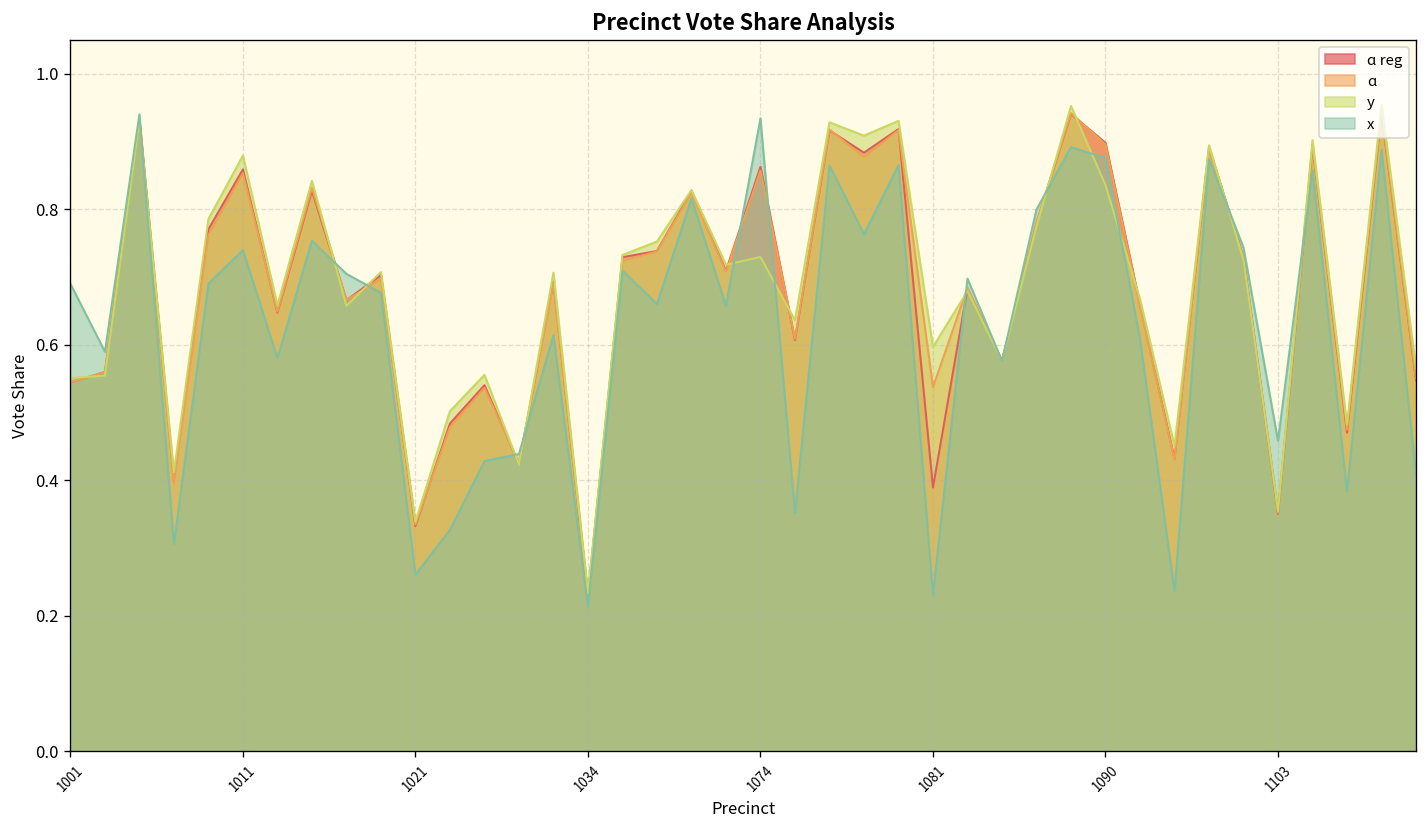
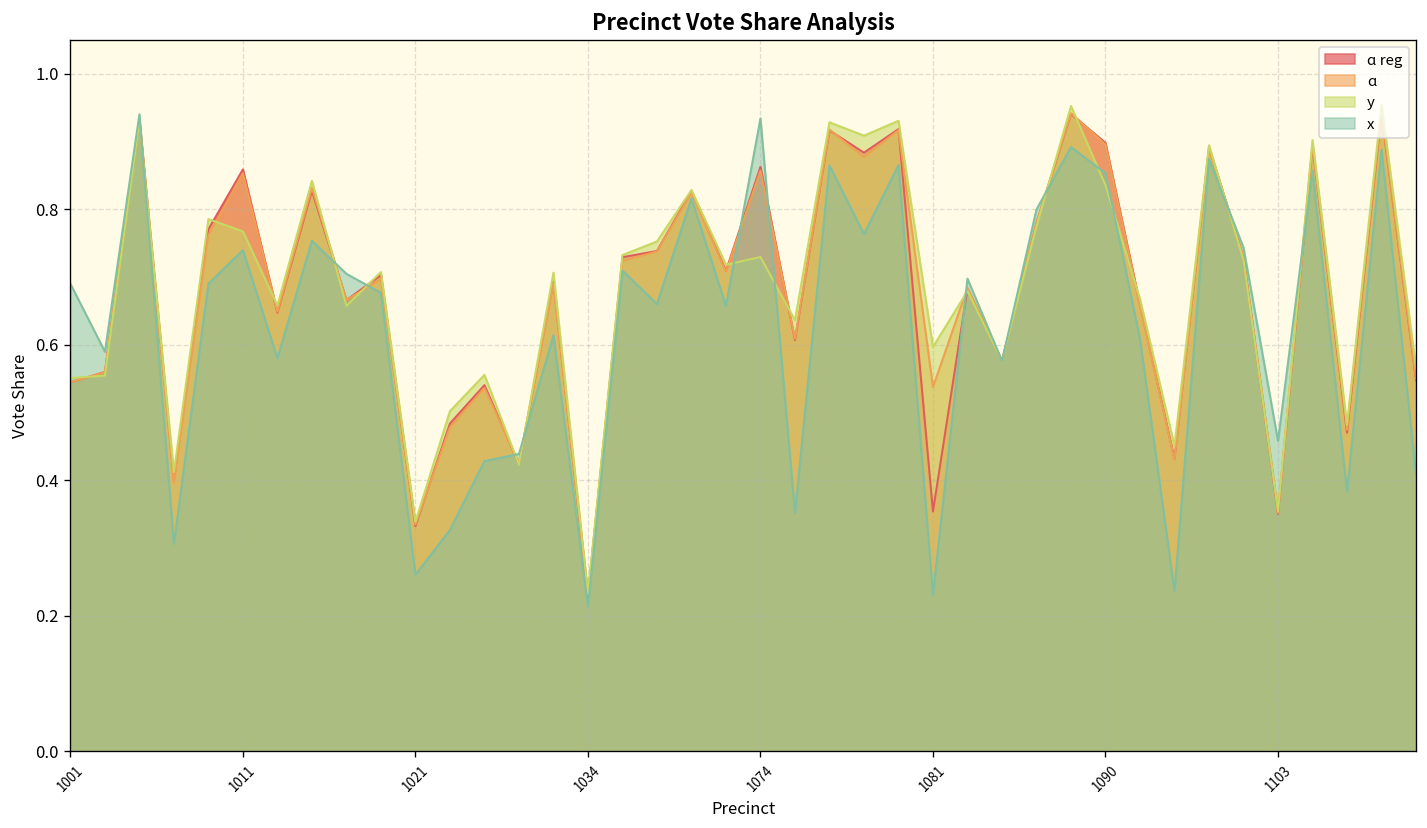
y, 1011: 0.88 -> 0.77
ɑ reg, 1081: 0.39 -> 0.35
x, 1090: 0.88 -> 0.85
